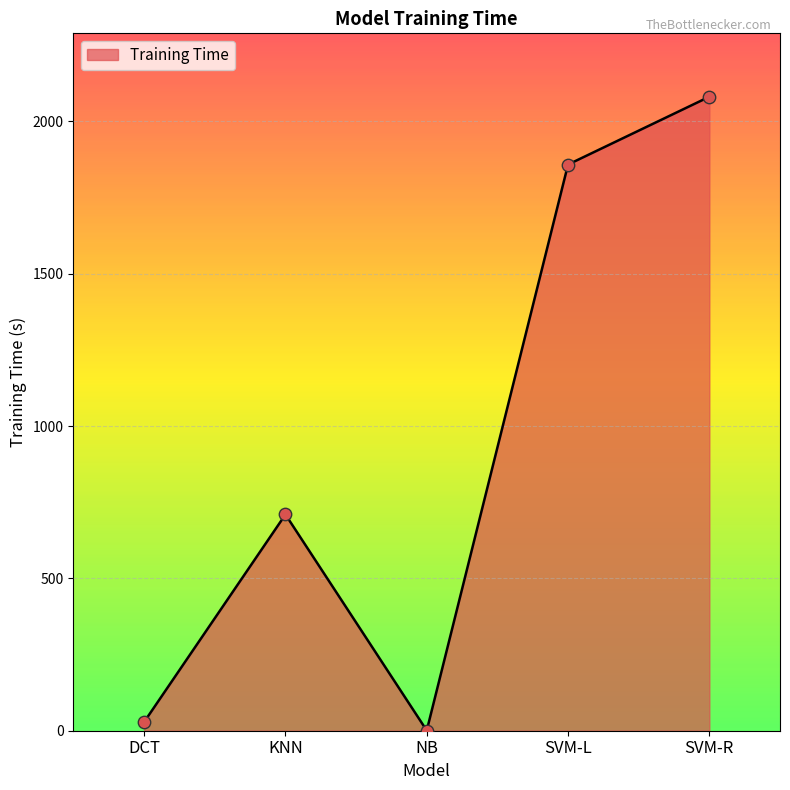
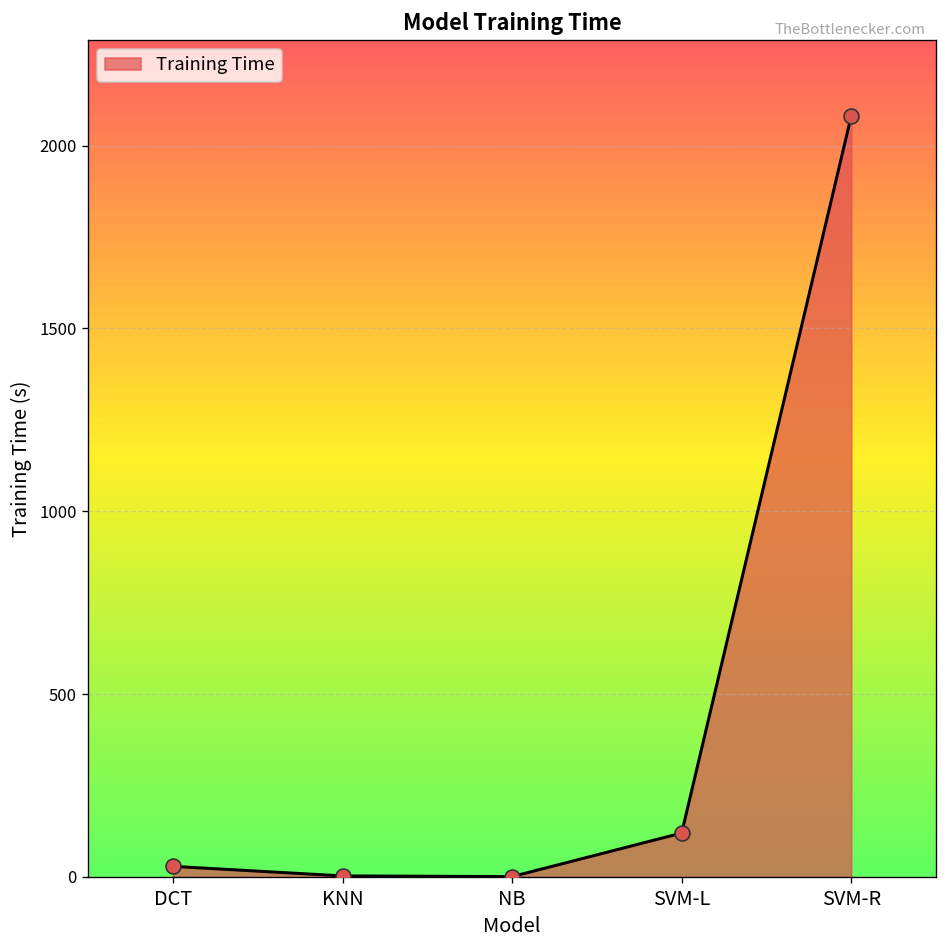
KNN: 710 -> 0
SVM-L: 1860 -> 120
